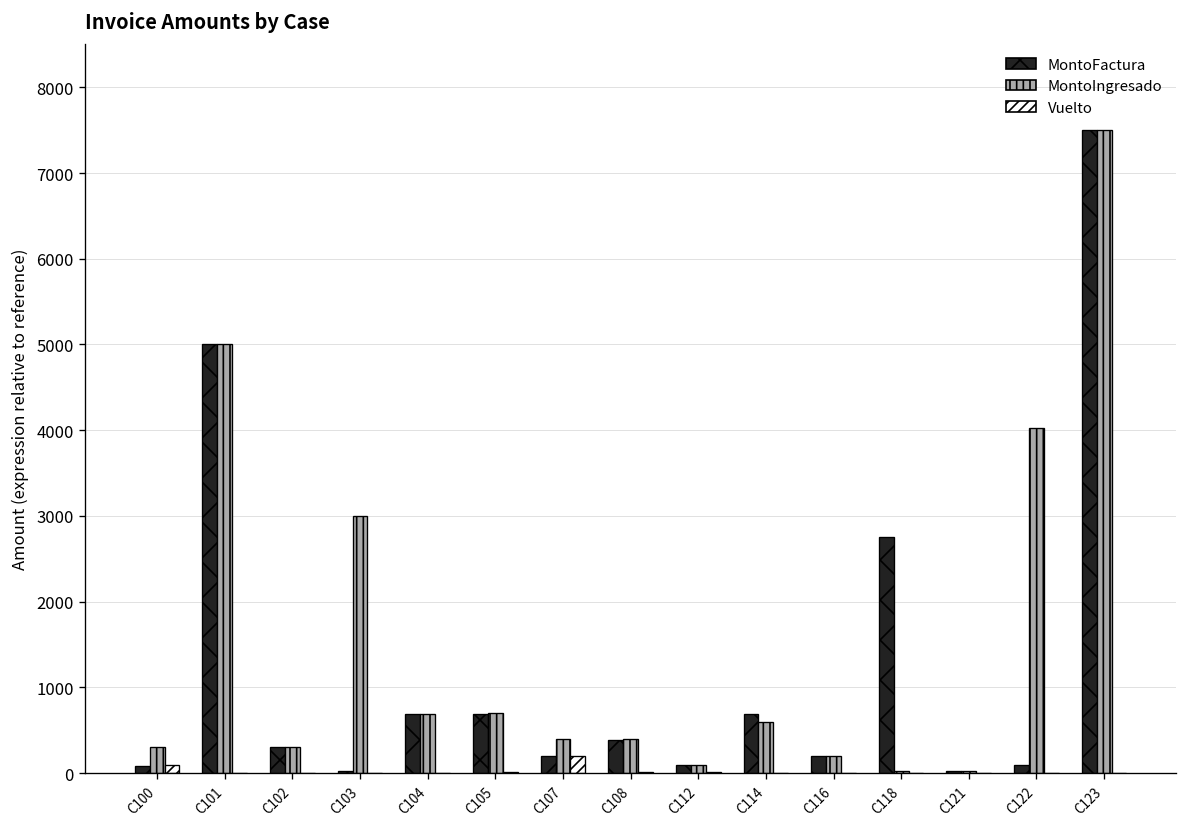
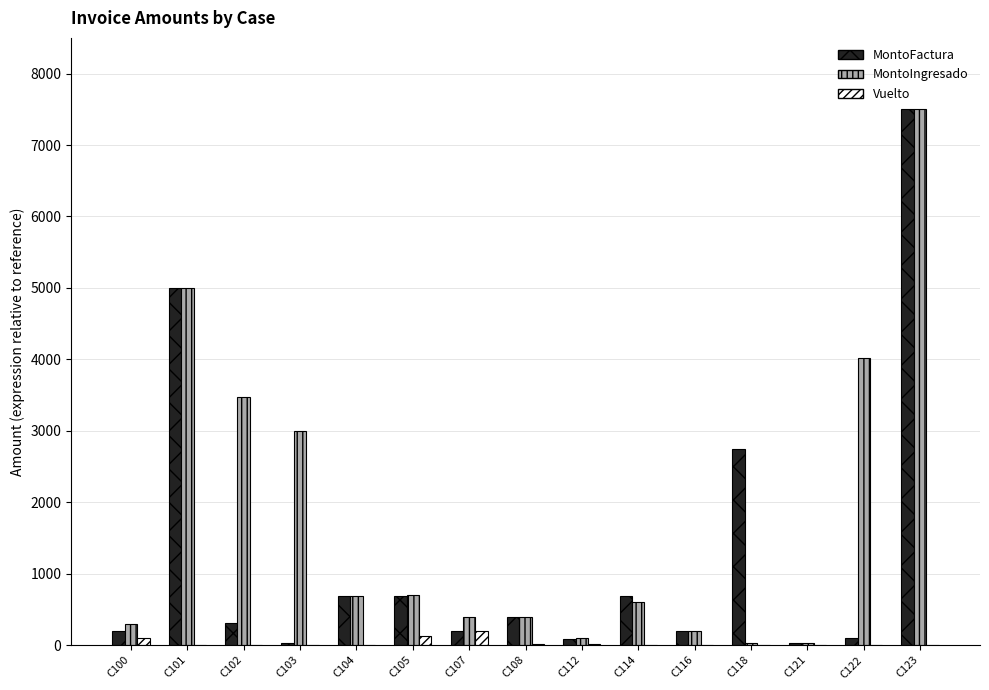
MontoFactura, C100: 100 -> 200
MontoIngresado, C102: 300 -> 3500
Vuelto, C105: 0 -> 100
